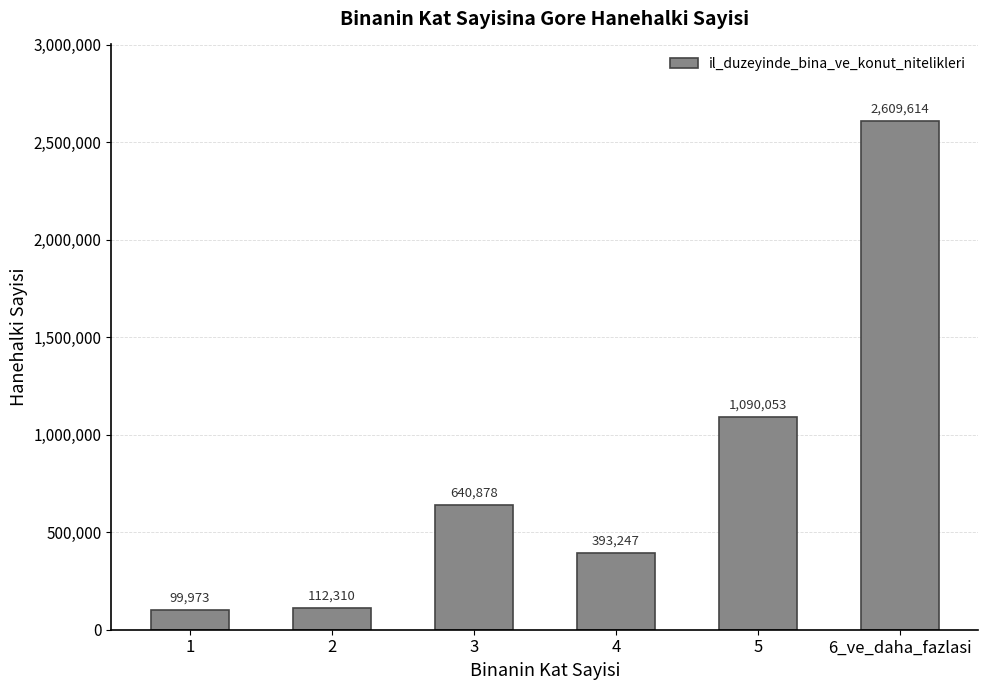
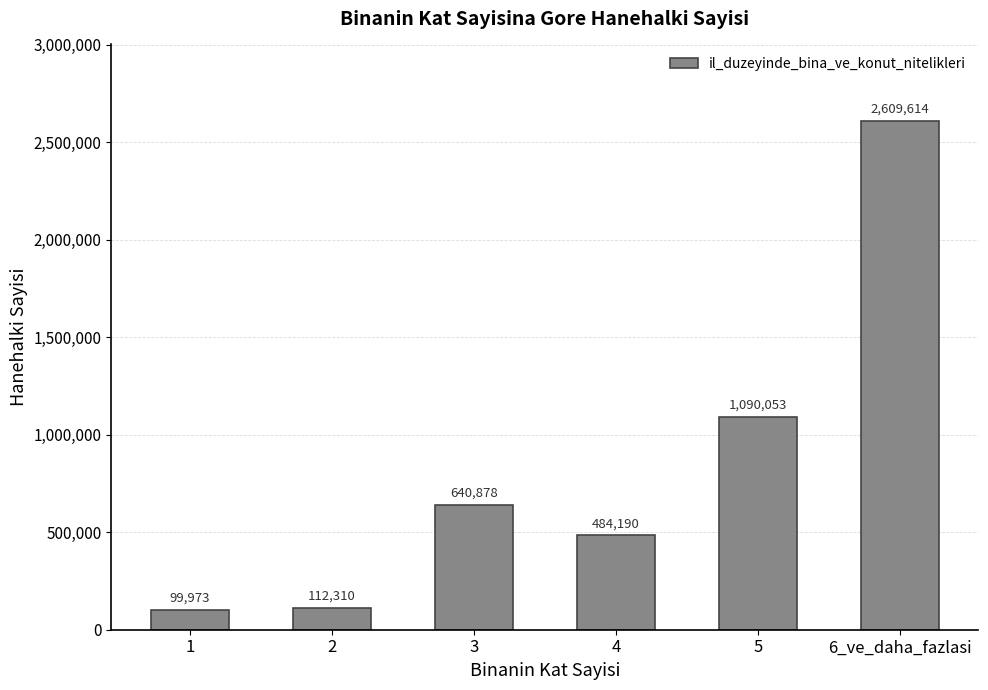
4: 393,247 -> 484,190
